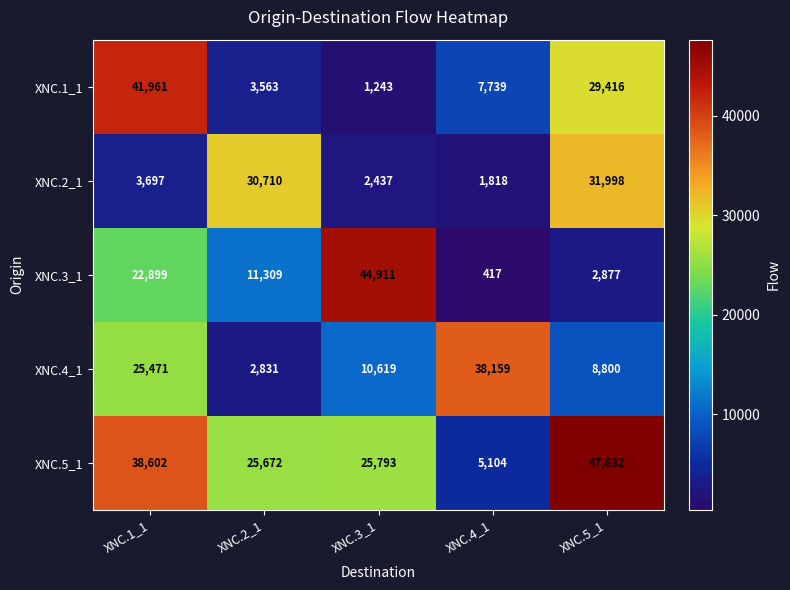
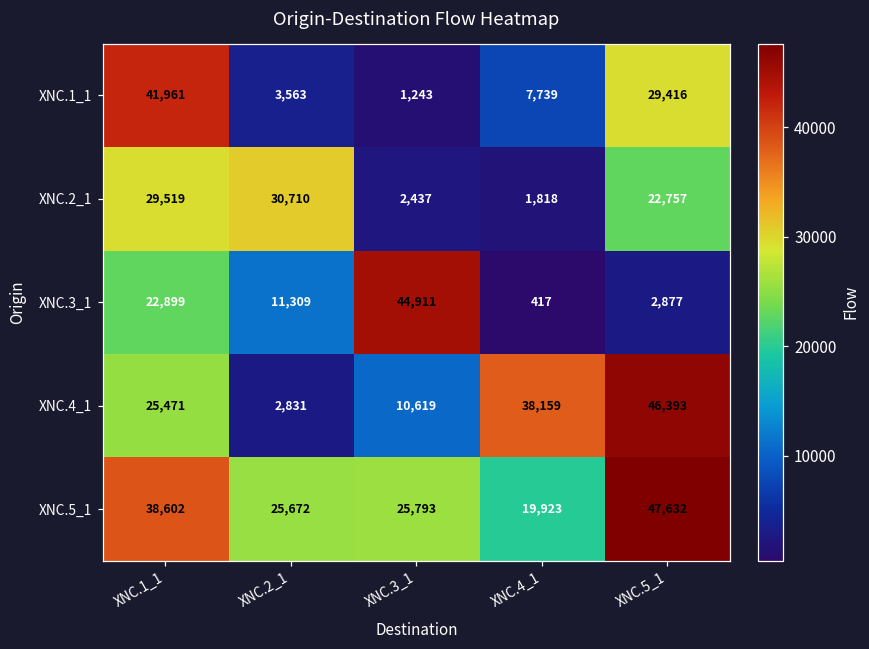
XNC.2_1, XNC.1_1: 3,697 -> 29,519
XNC.2_1, XNC.5_1: 31,998 -> 22,757
XNC.4_1, XNC.5_1: 8,800 -> 46,393
XNC.5_1, XNC.4_1: 5,104 -> 19,923
